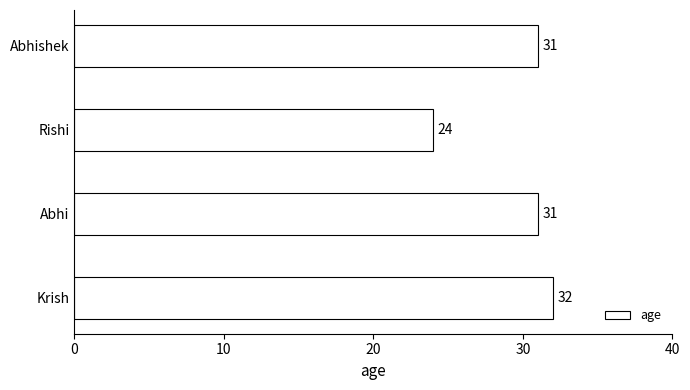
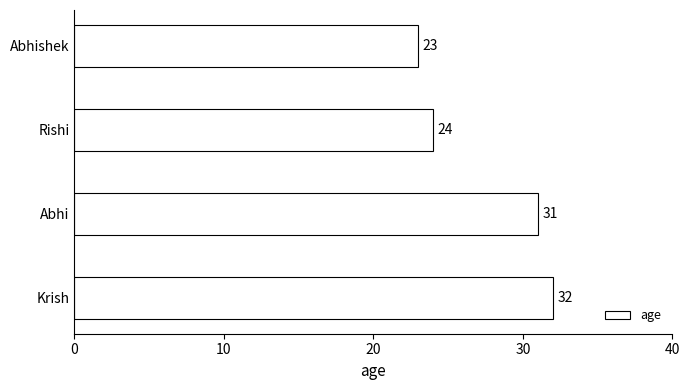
Abhishek: 31 -> 23
